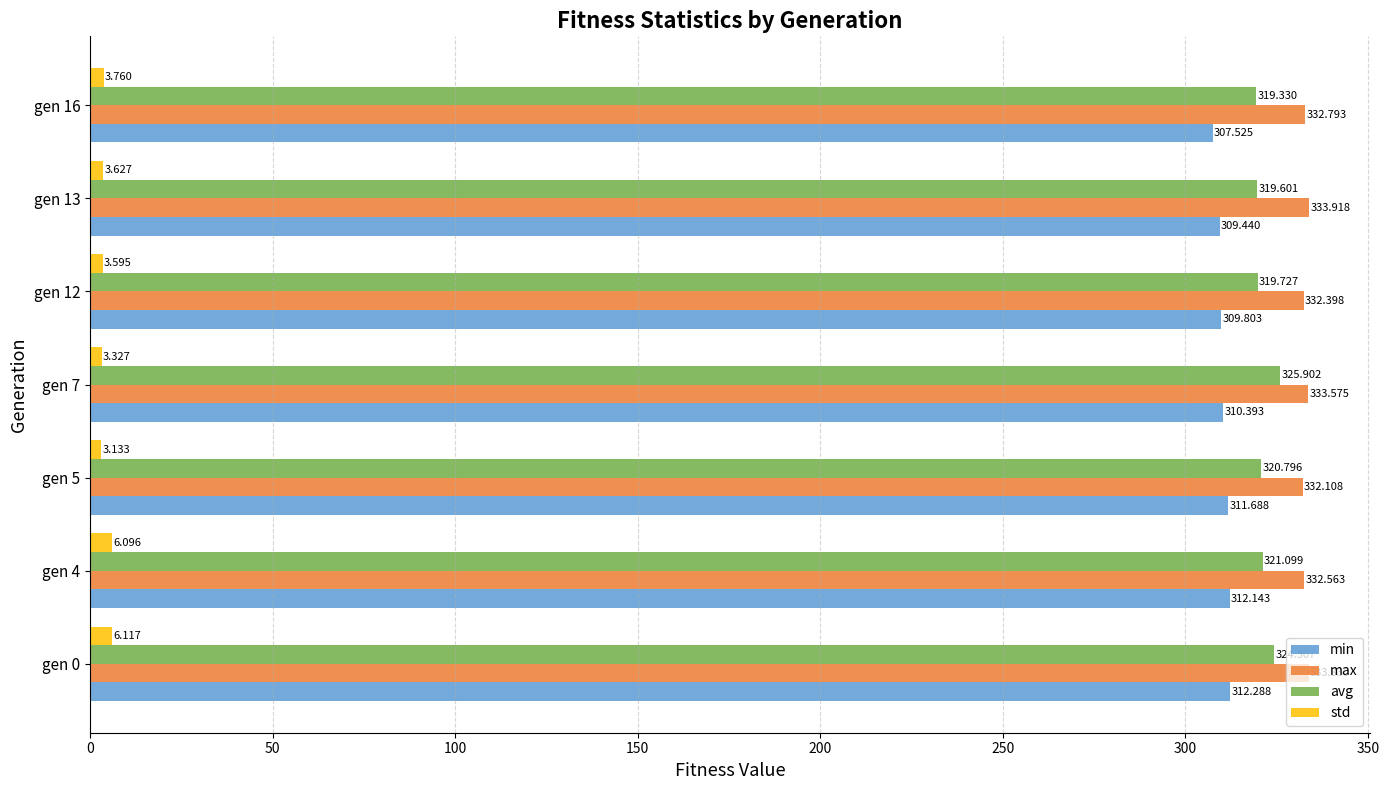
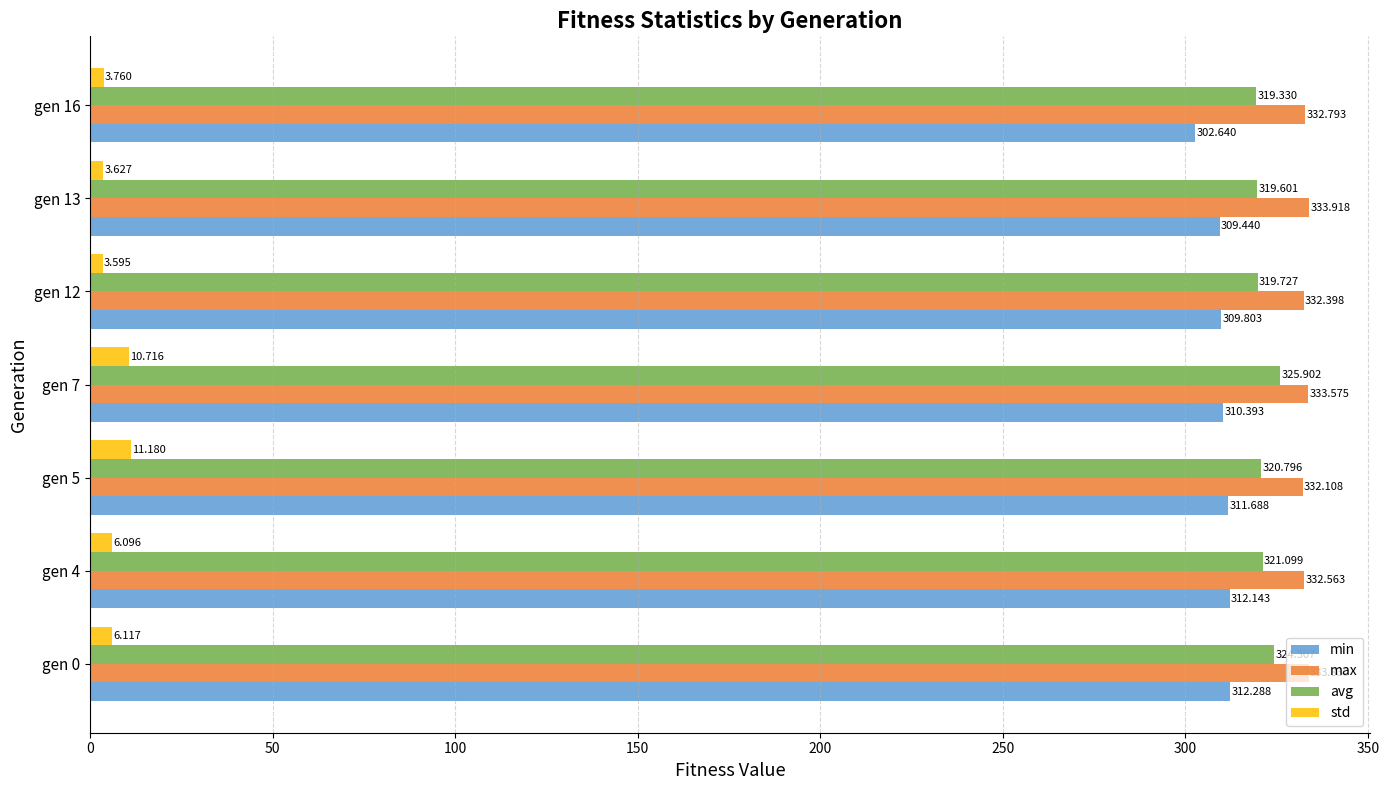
min, gen 16: 307.525 -> 302.640
std, gen 7: 3.327 -> 10.716
std, gen 5: 3.133 -> 11.180
